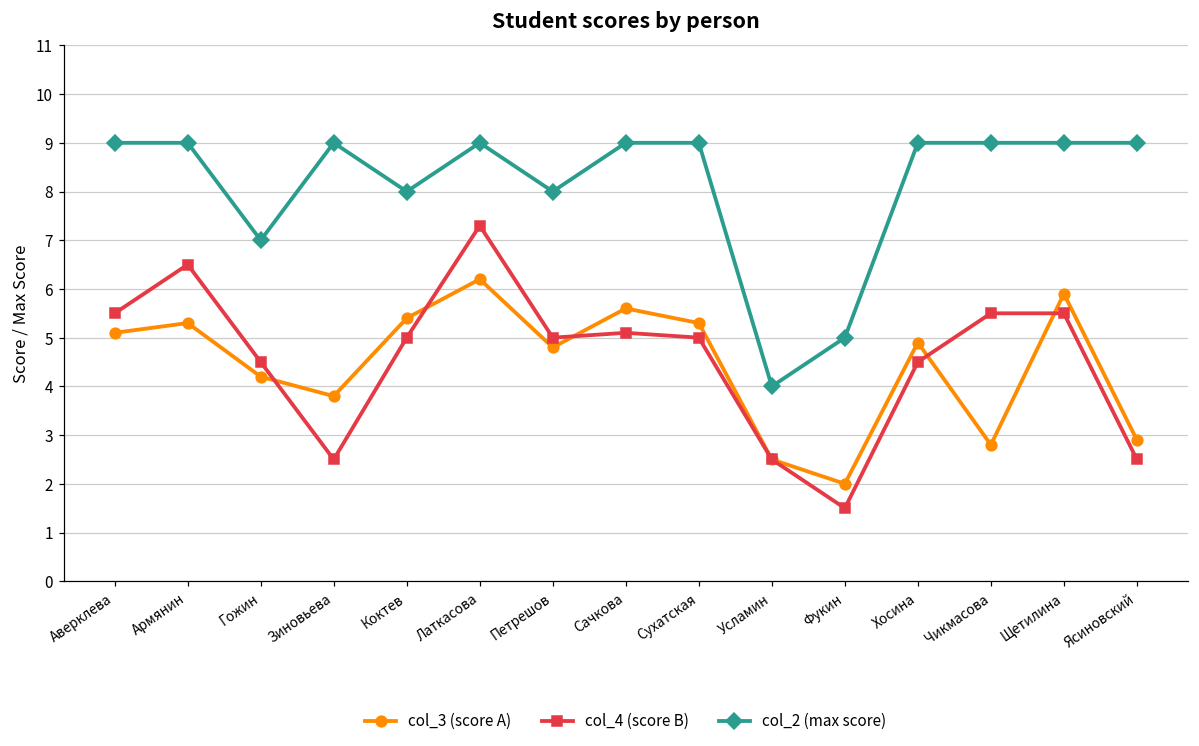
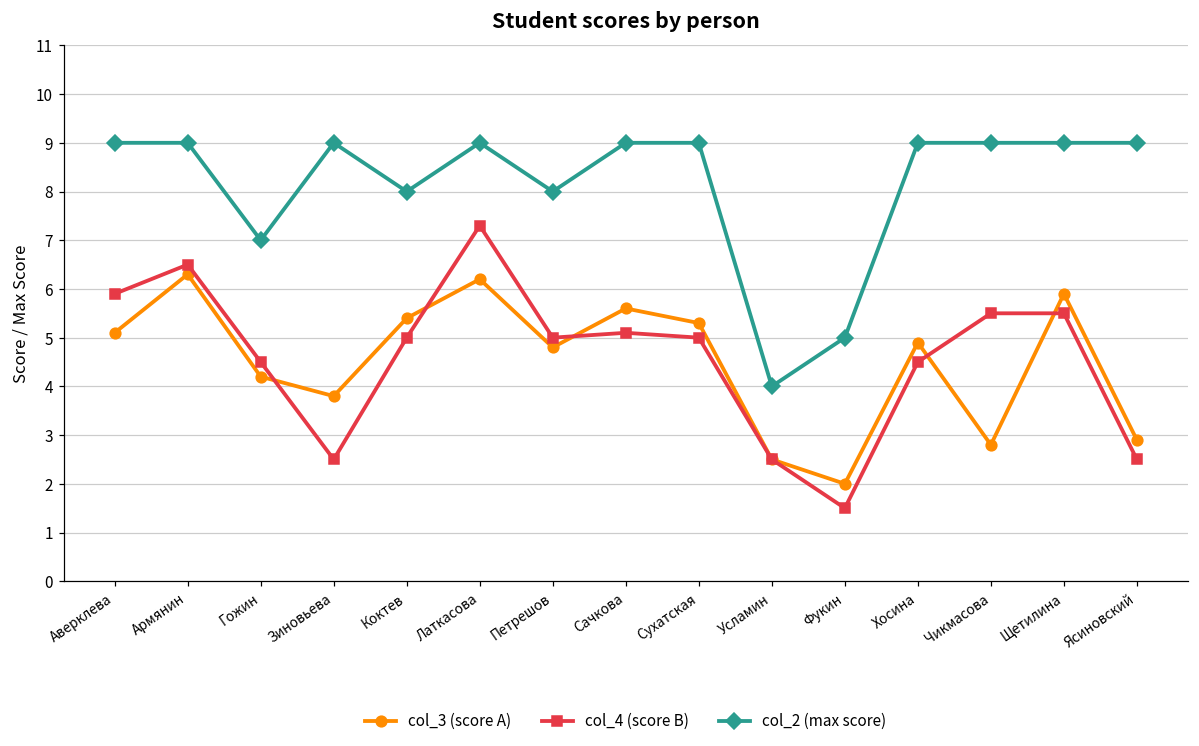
col_4 (score B), Аверклева: 5.5 -> 5.9
col_3 (score A), Армянин: 5.3 -> 6.3
